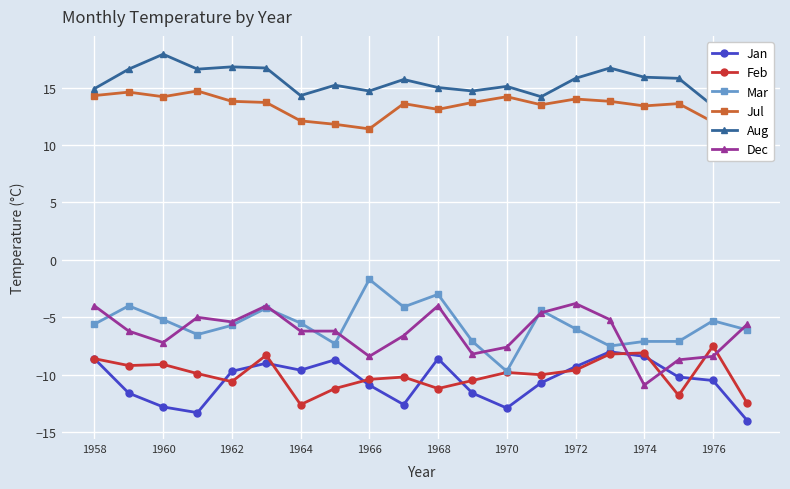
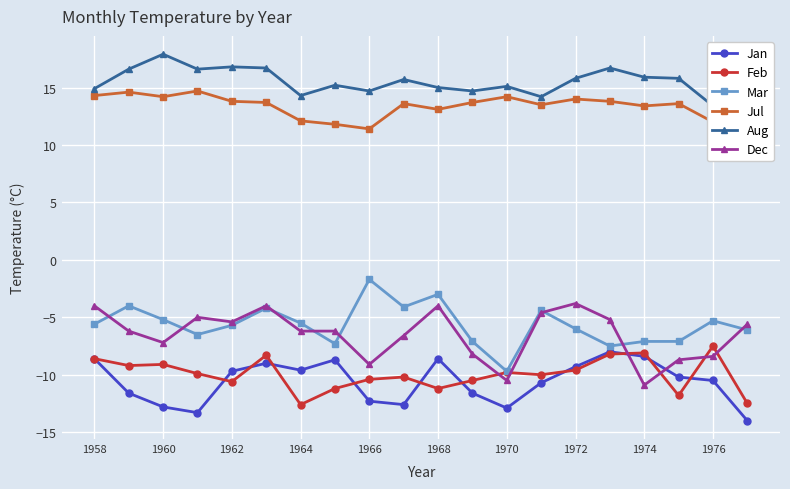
Jan, 1966: -10.9 -> -12.3
Dec, 1966: -8.4 -> -9.1
Dec, 1970: -7.6 -> -10.5
